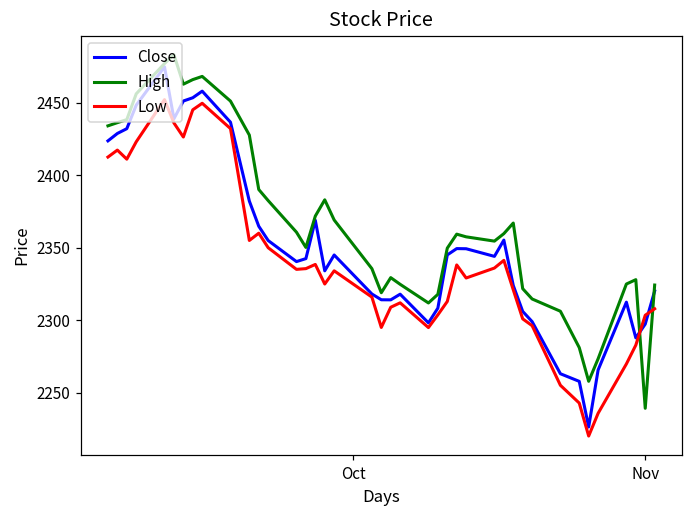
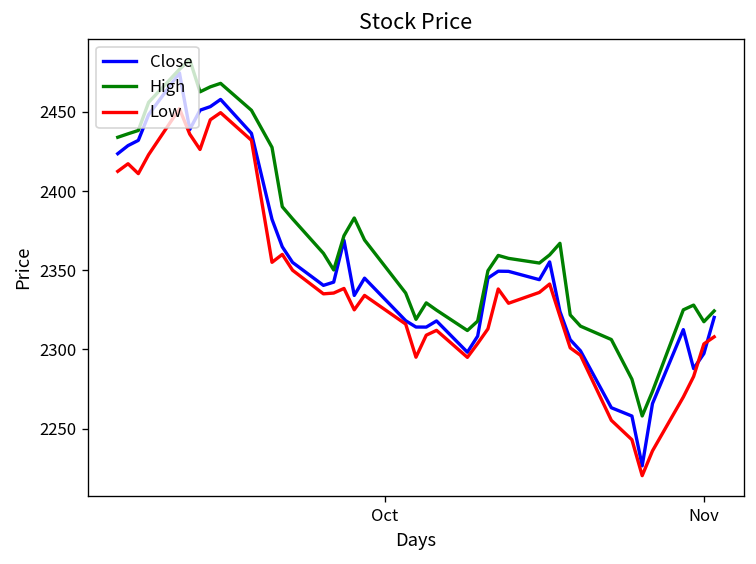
High, Nov: 2239 -> 2318
